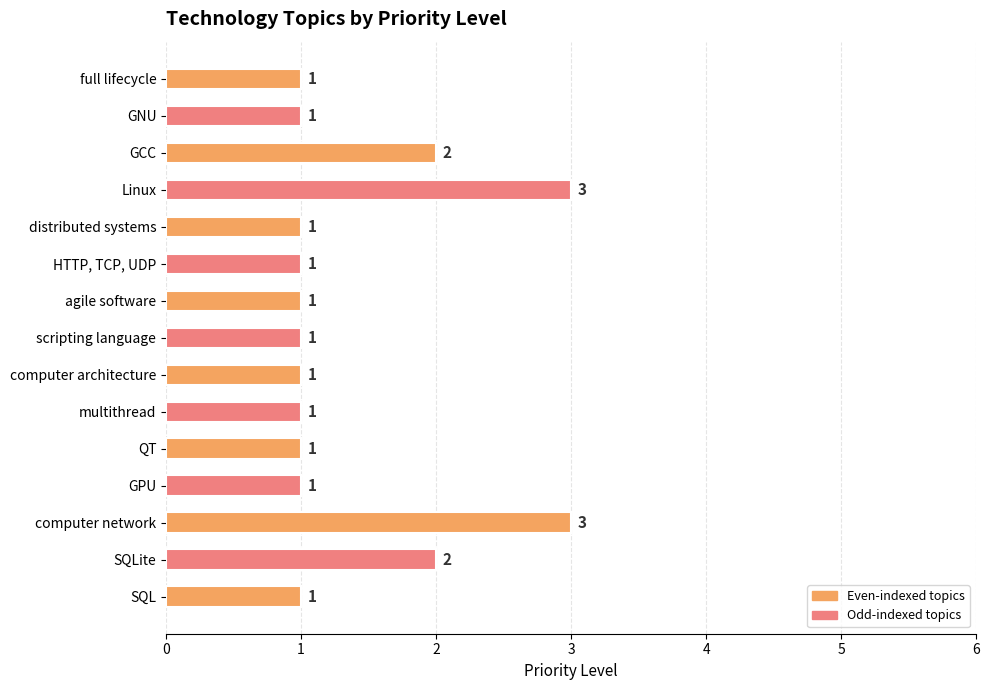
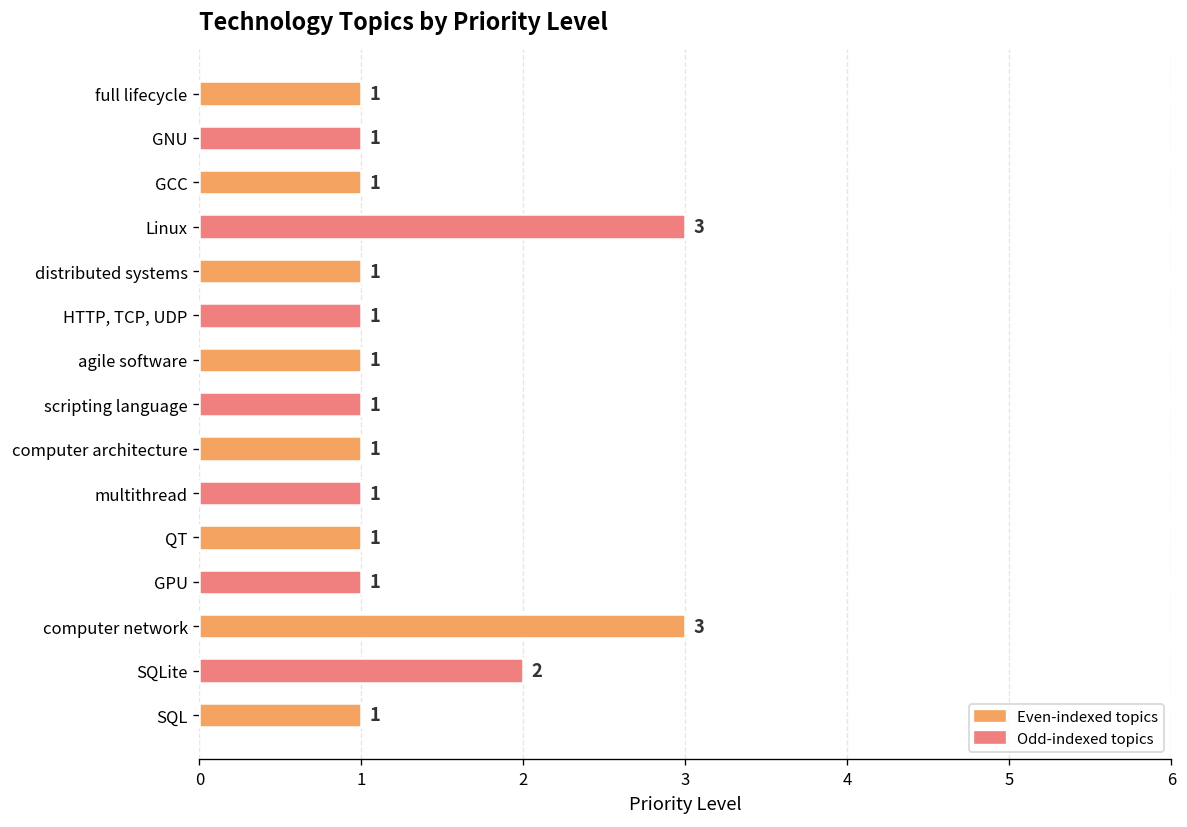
GCC: 2 -> 1
